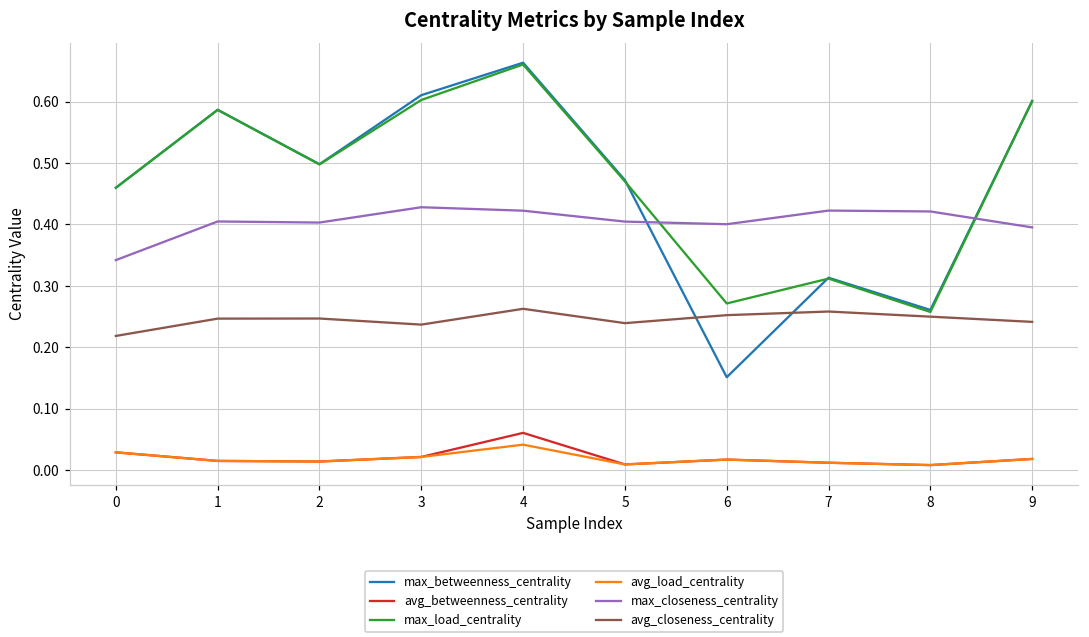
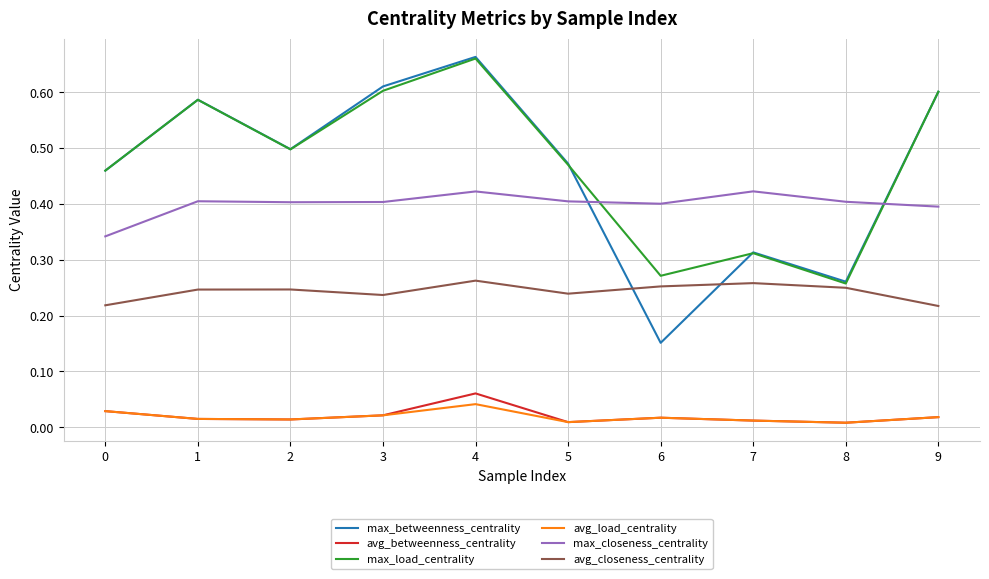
max_closeness_centrality, 3: 0.43 -> 0.40
max_closeness_centrality, 8: 0.42 -> 0.40
avg_closeness_centrality, 9: 0.24 -> 0.22
